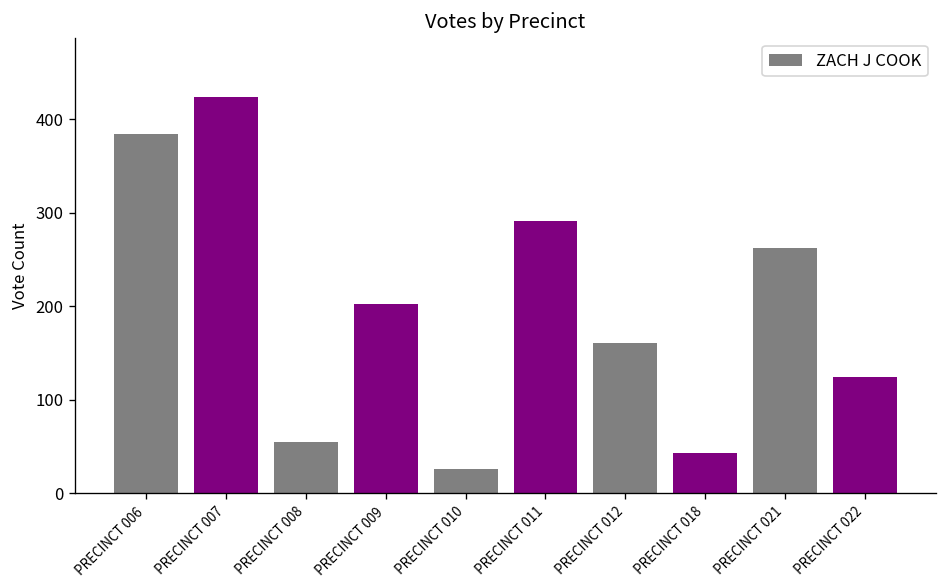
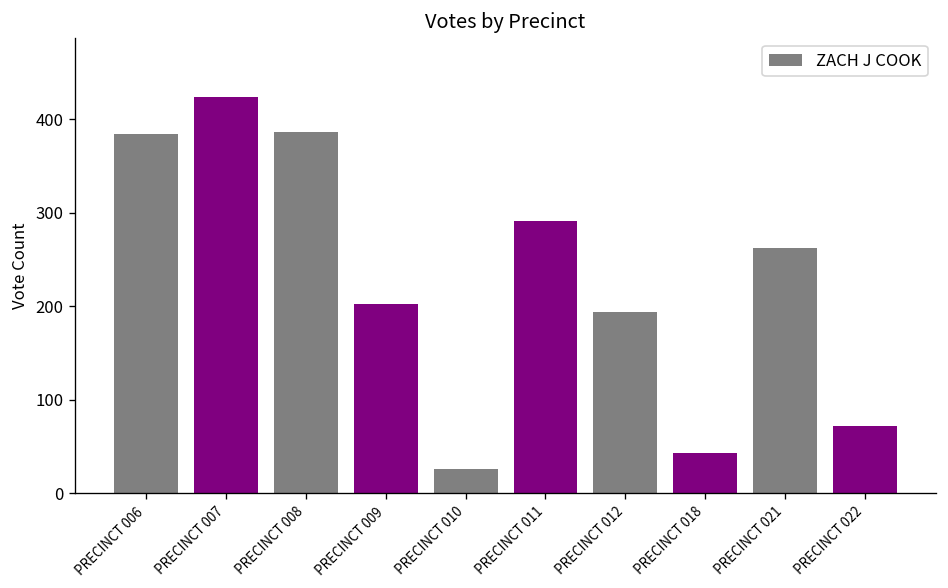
PRECINCT 008: 60 -> 390
PRECINCT 012: 160 -> 190
PRECINCT 022: 120 -> 70
